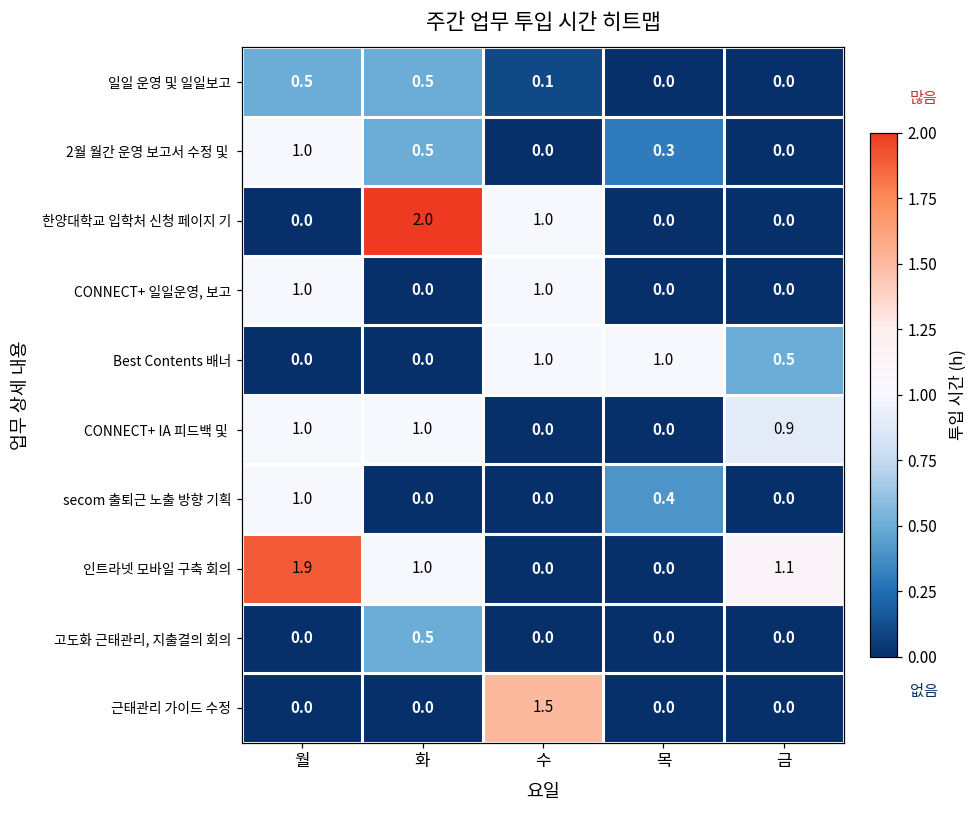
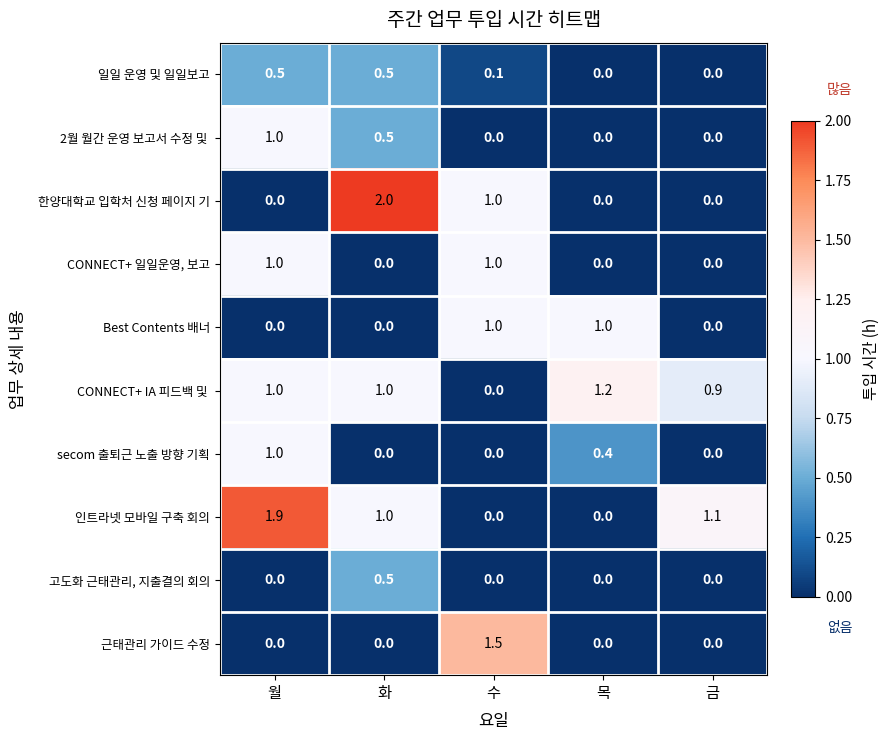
2월 월간 운영 보고서 수정 및, 목: 0.3 -> 0.0
Best Contents 배너, 금: 0.5 -> 0.0
CONNECT+ IA 피드백 및, 목: 0.0 -> 1.2
